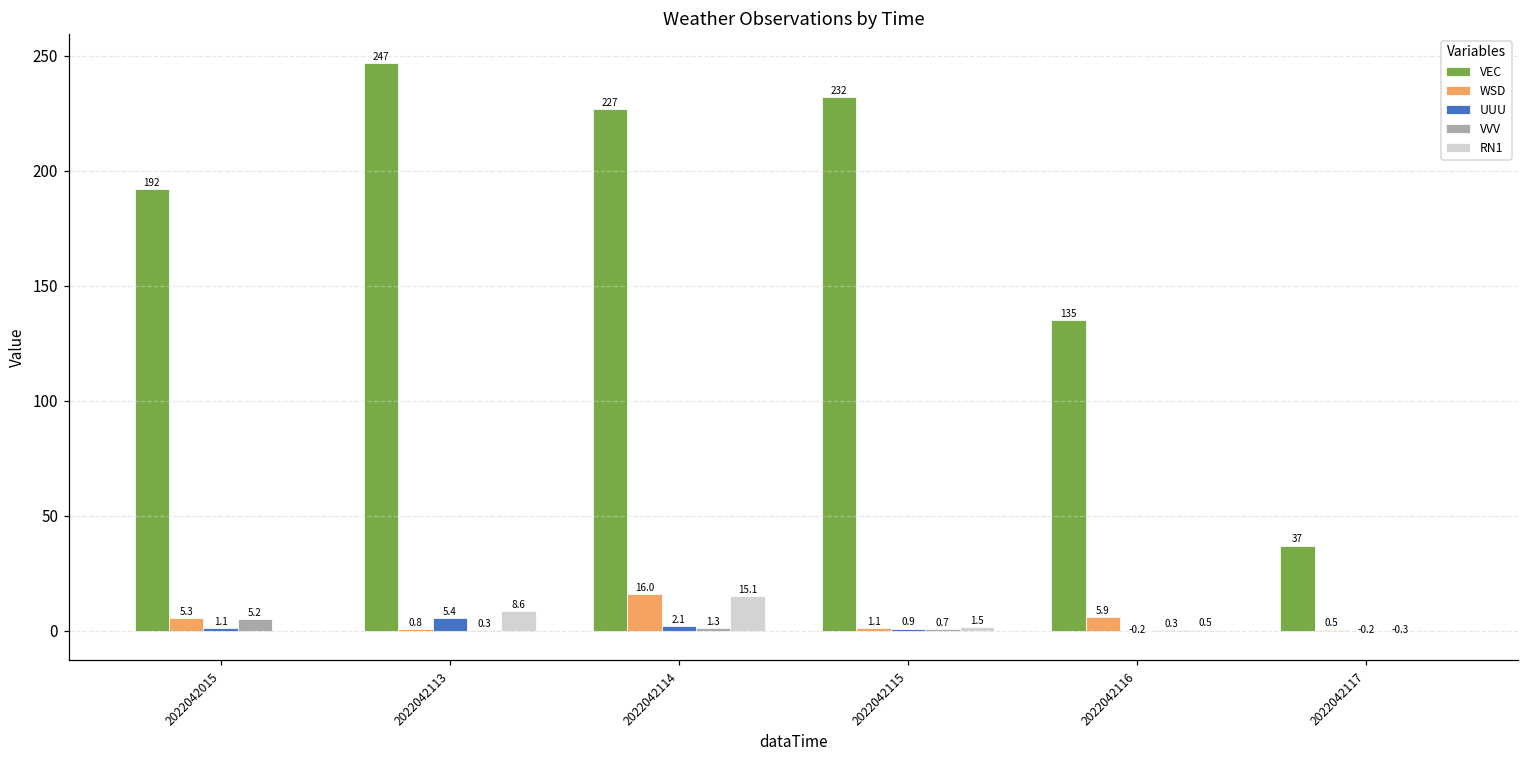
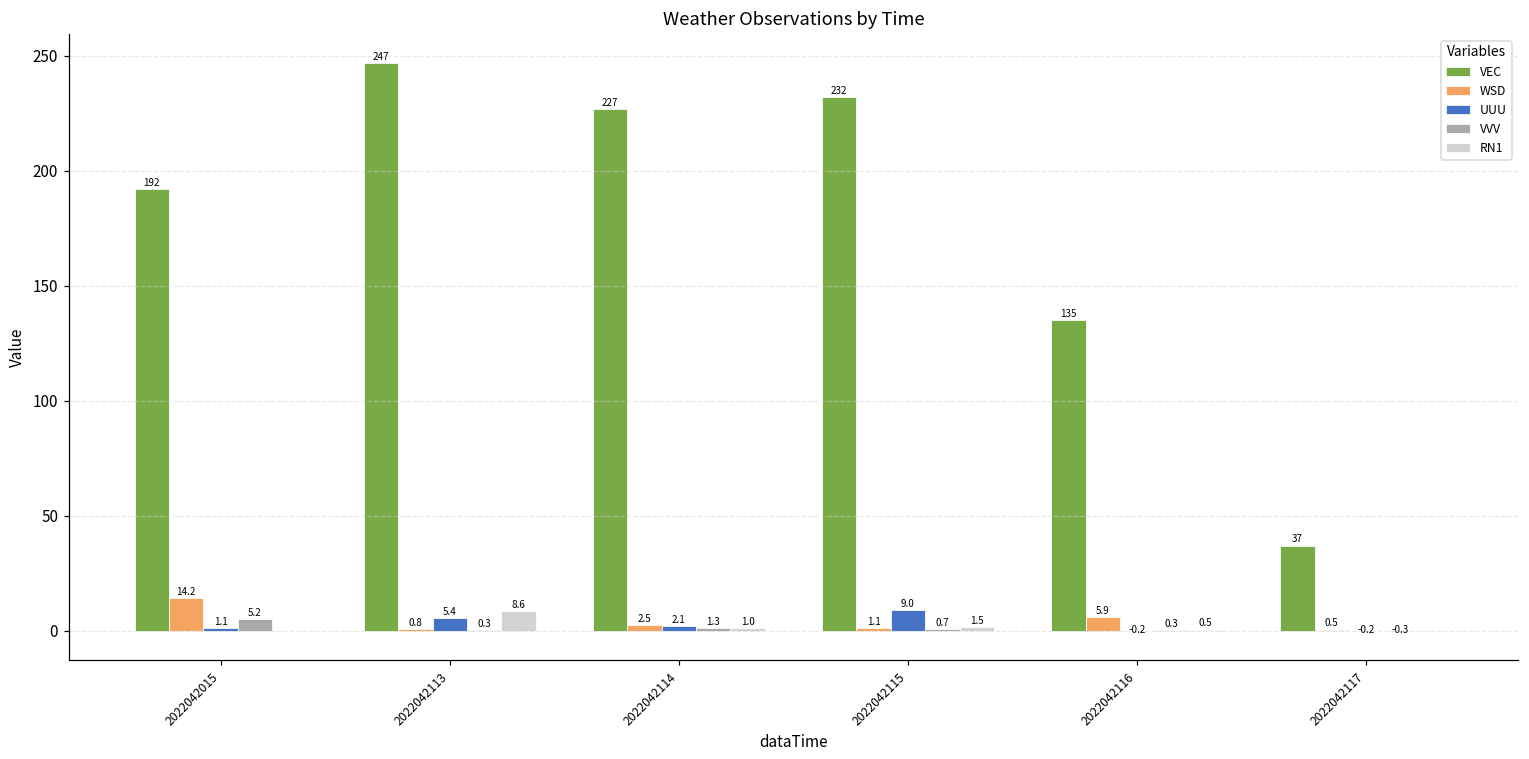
WSD, 2022042015: 5.3 -> 14.2
WSD, 2022042114: 16.0 -> 2.5
RN1, 2022042114: 15.1 -> 1.0
UUU, 2022042115: 0.9 -> 9.0
